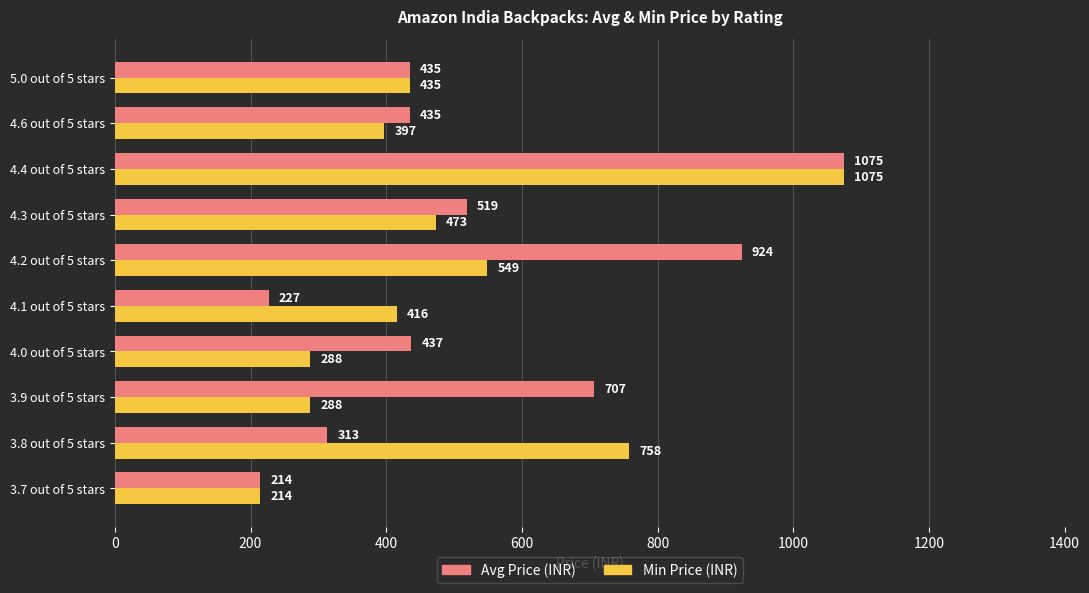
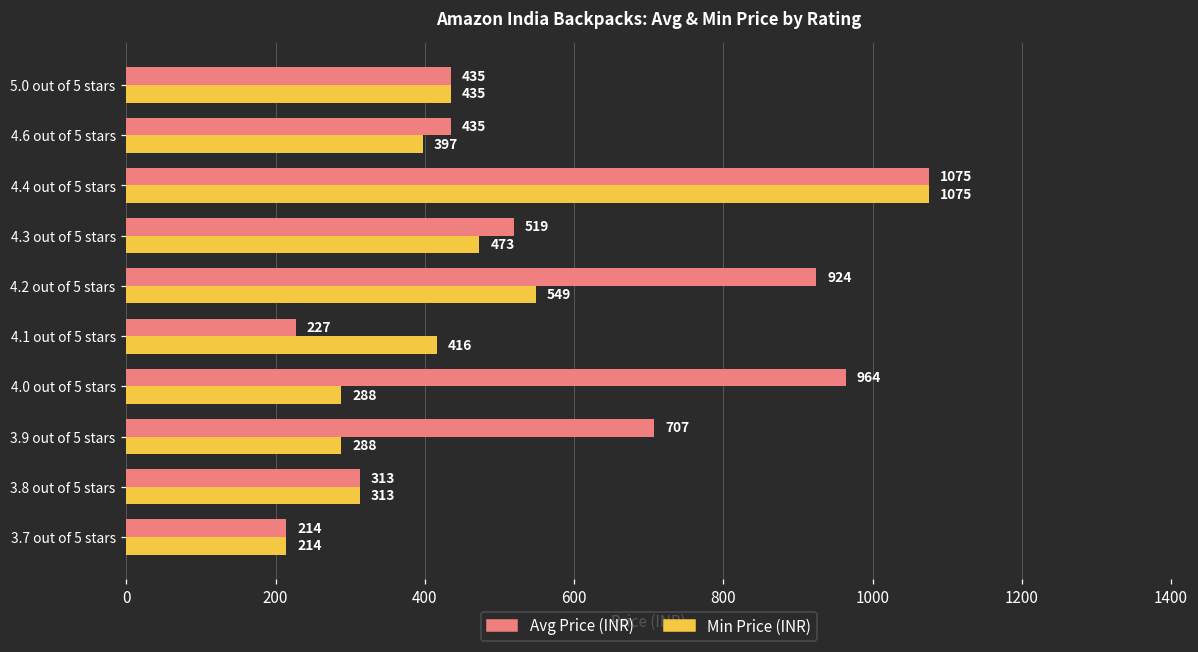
Avg Price (INR), 4.0 out of 5 stars: 437 -> 964
Min Price (INR), 3.8 out of 5 stars: 758 -> 313
